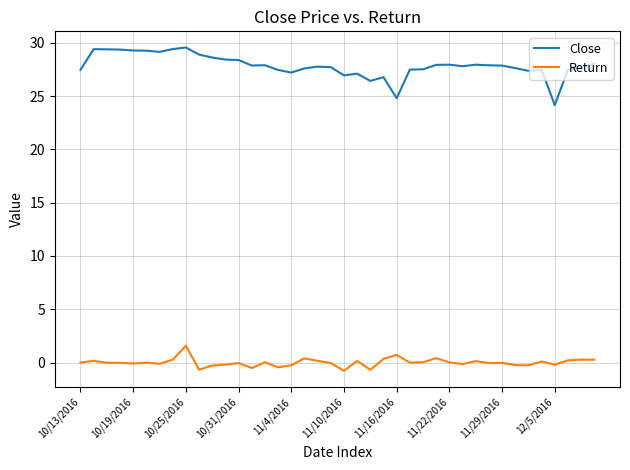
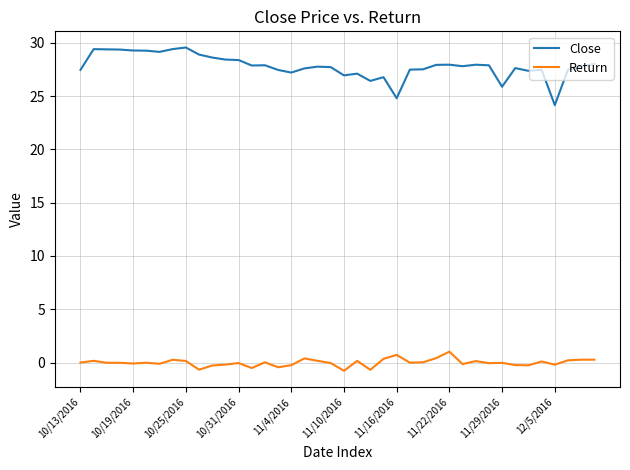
Return, 10/25/2016: 1.6 -> 0.2
Return, 11/22/2016: 0.0 -> 1.0
Close, 11/29/2016: 27.9 -> 25.9
